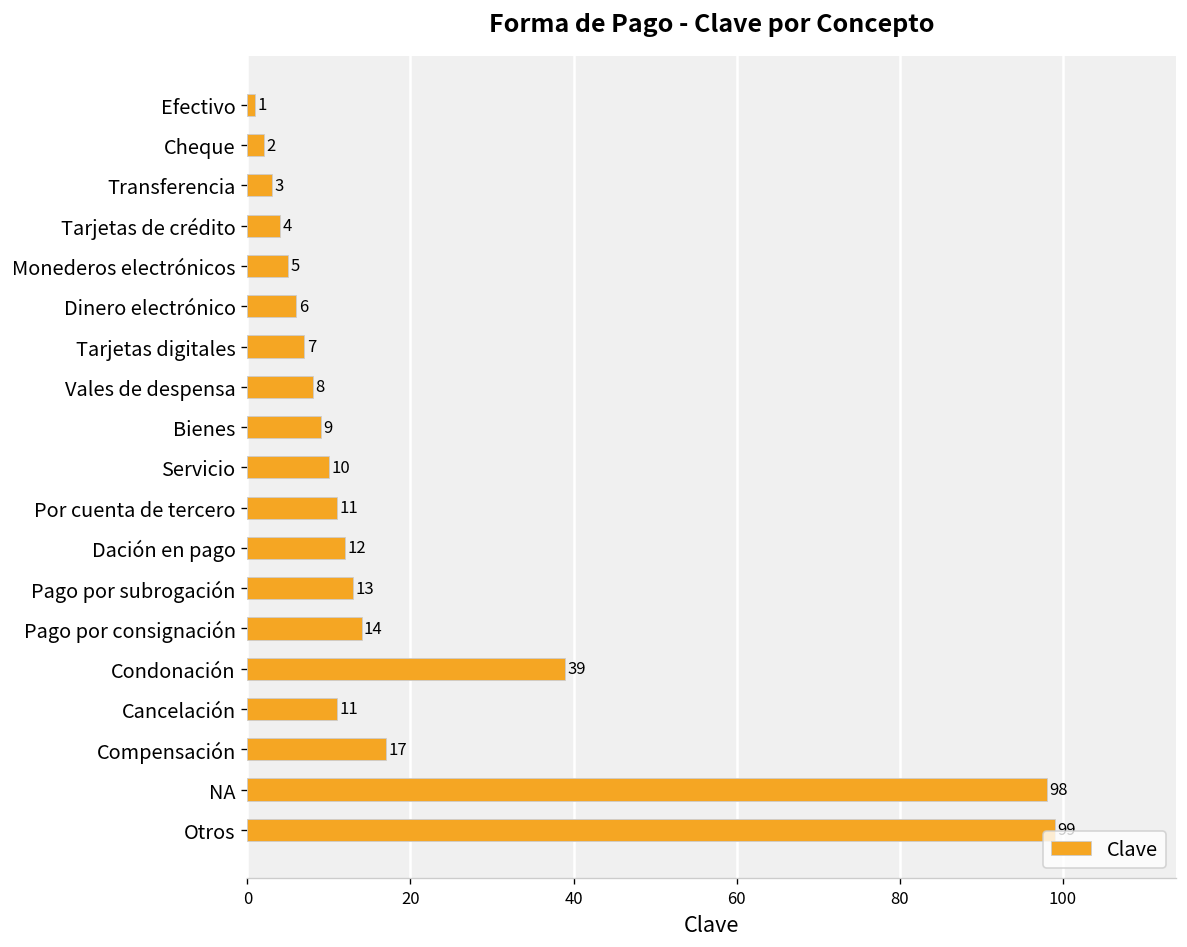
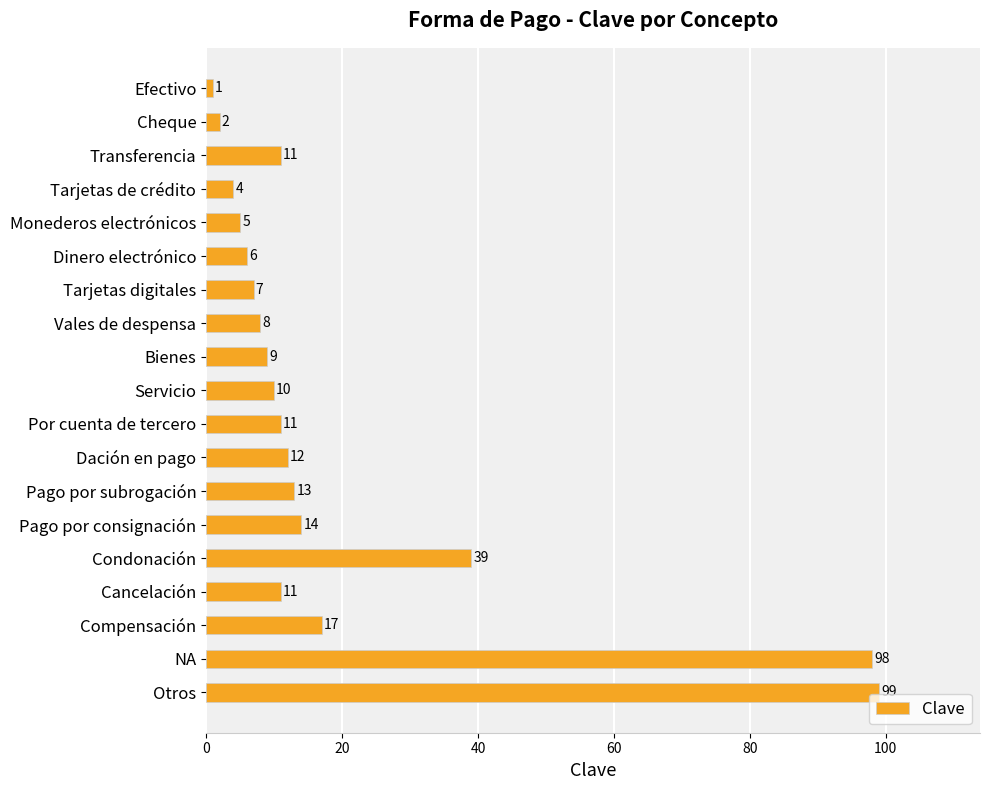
Transferencia: 3 -> 11
